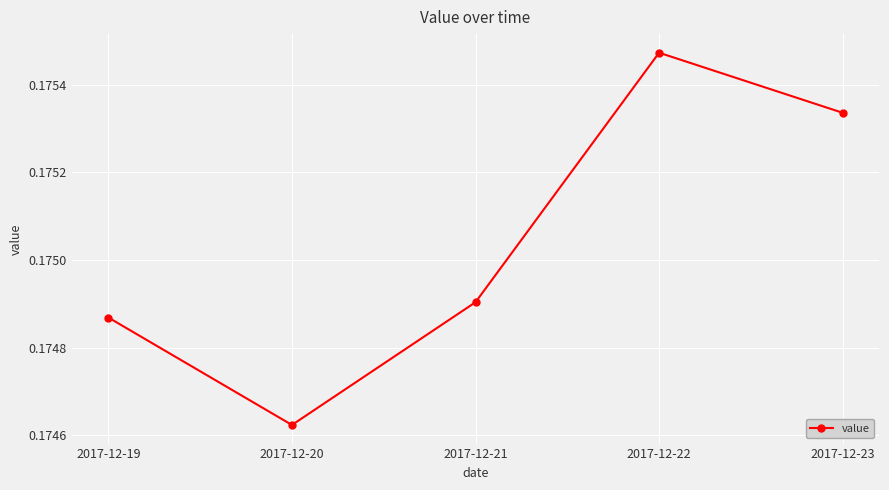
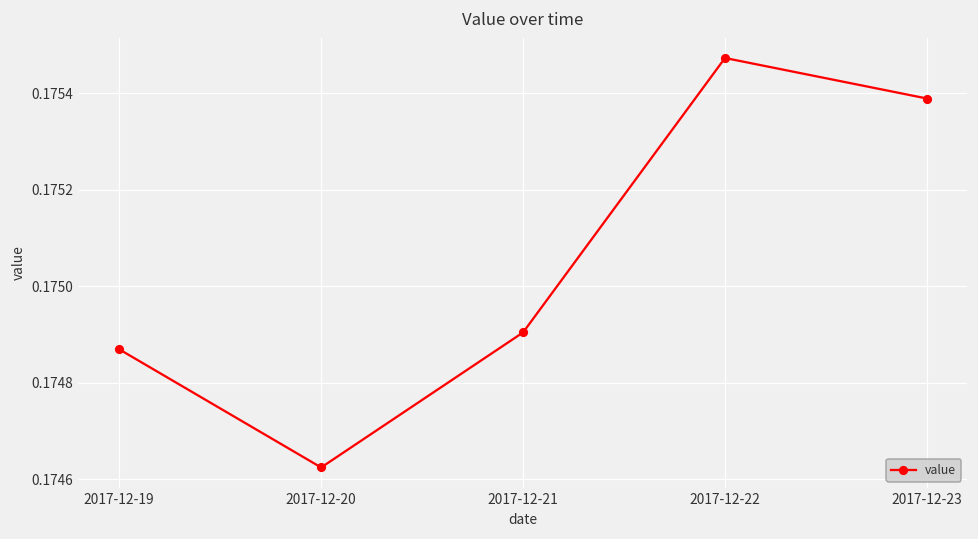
2017-12-23: 0.17534 -> 0.17539
